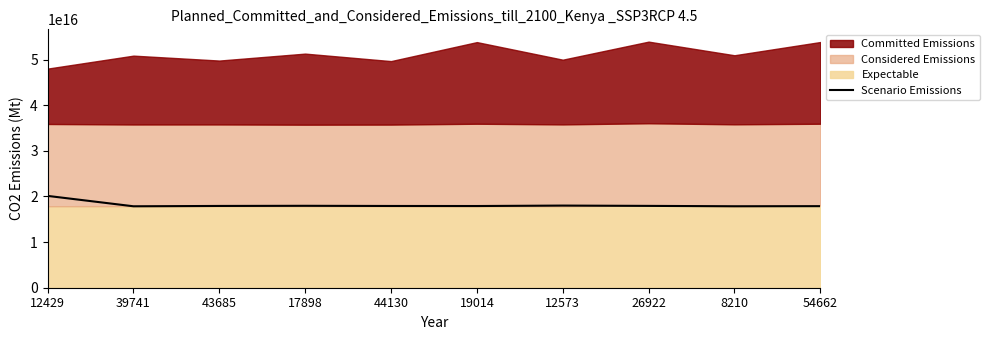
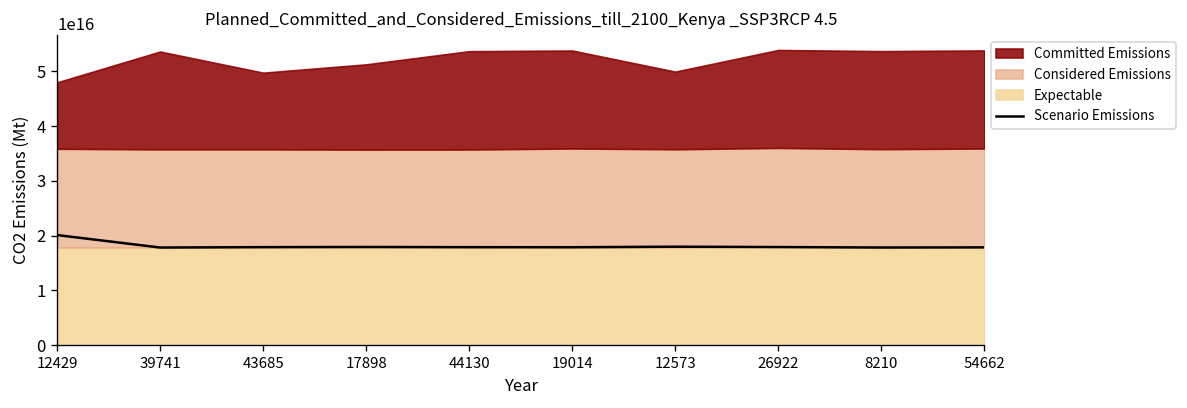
Committed Emissions, 39741: 15000000000000000 -> 18000000000000000
Committed Emissions, 44130: 14000000000000000 -> 18000000000000000
Committed Emissions, 8210: 15000000000000000 -> 18000000000000000
